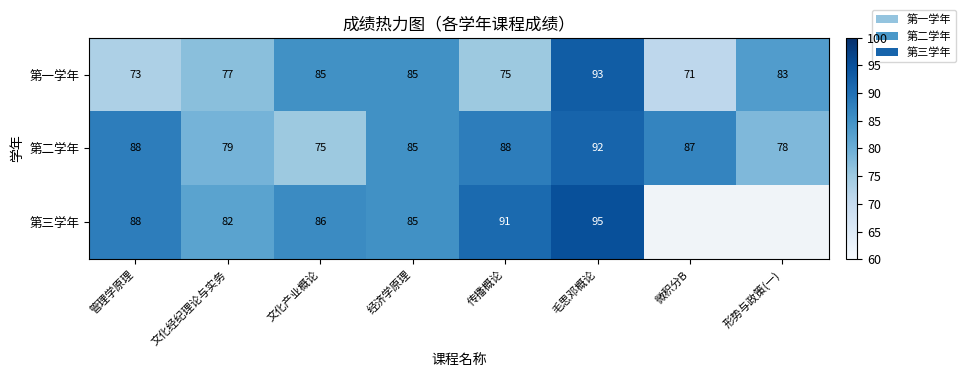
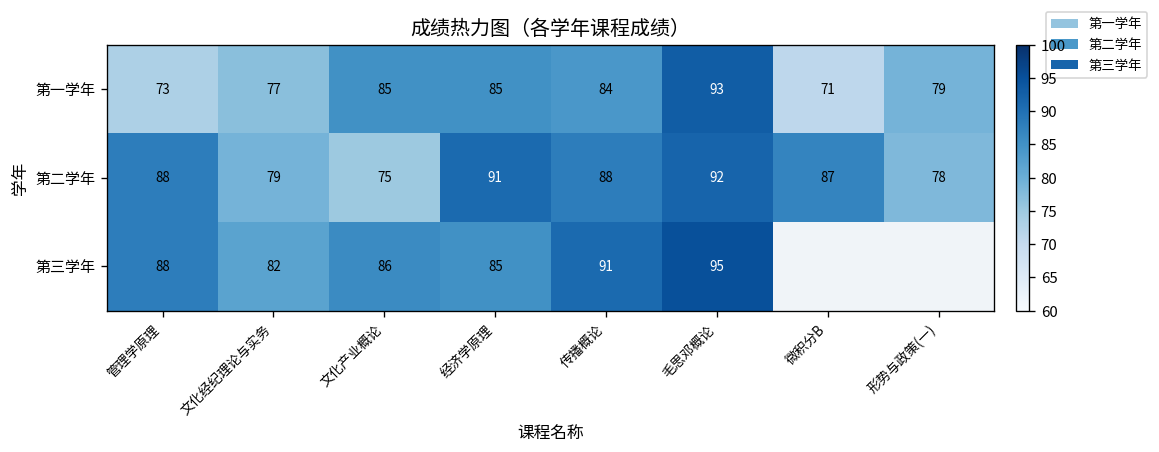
第一学年, 传播概论: 75 -> 84
第一学年, 形势与政策(一): 83 -> 79
第二学年, 经济学原理: 85 -> 91
